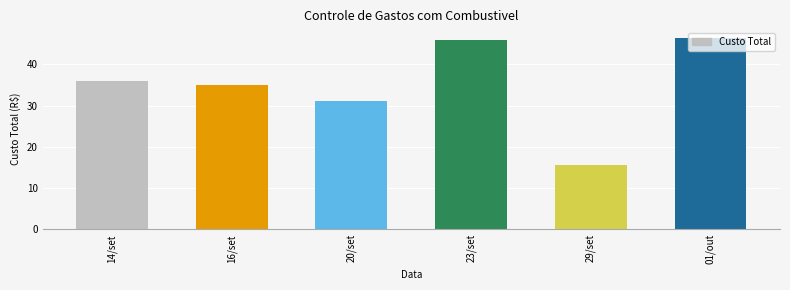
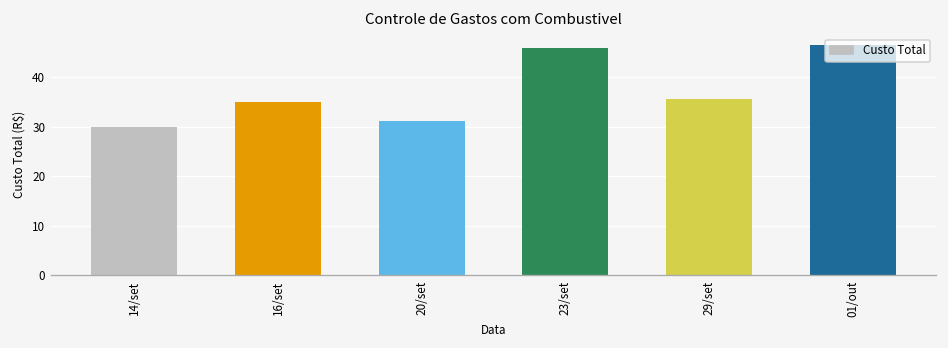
14/set: 36 -> 30
29/set: 16 -> 36
